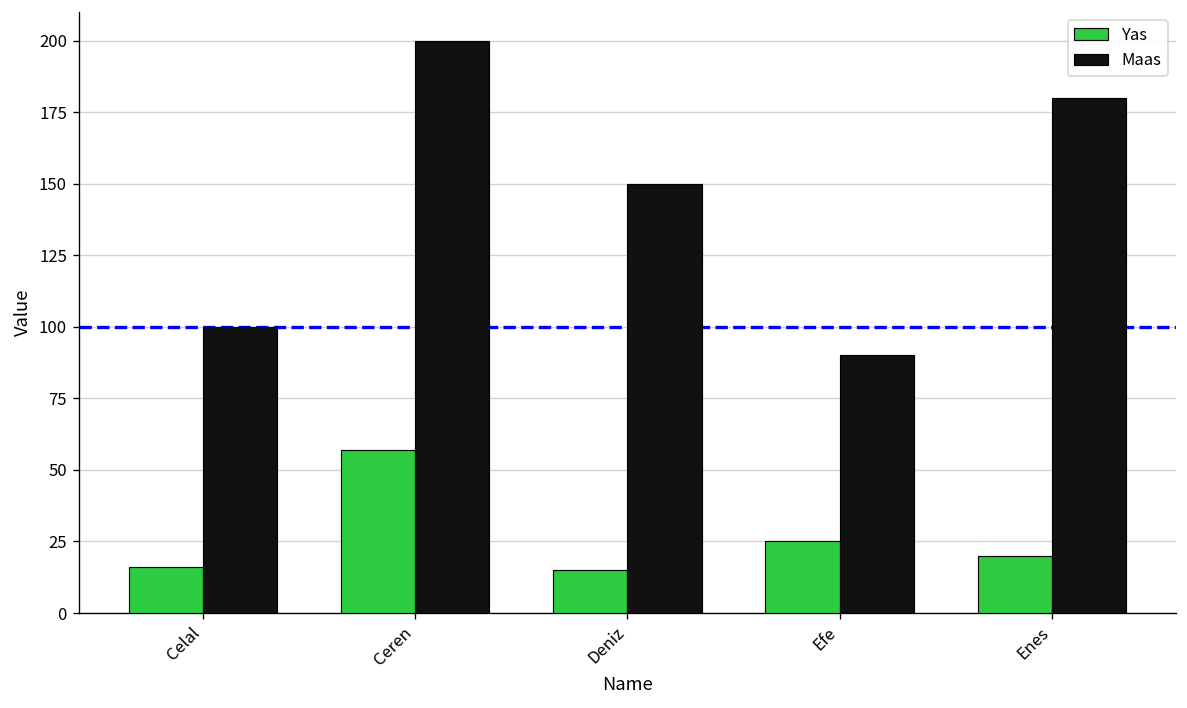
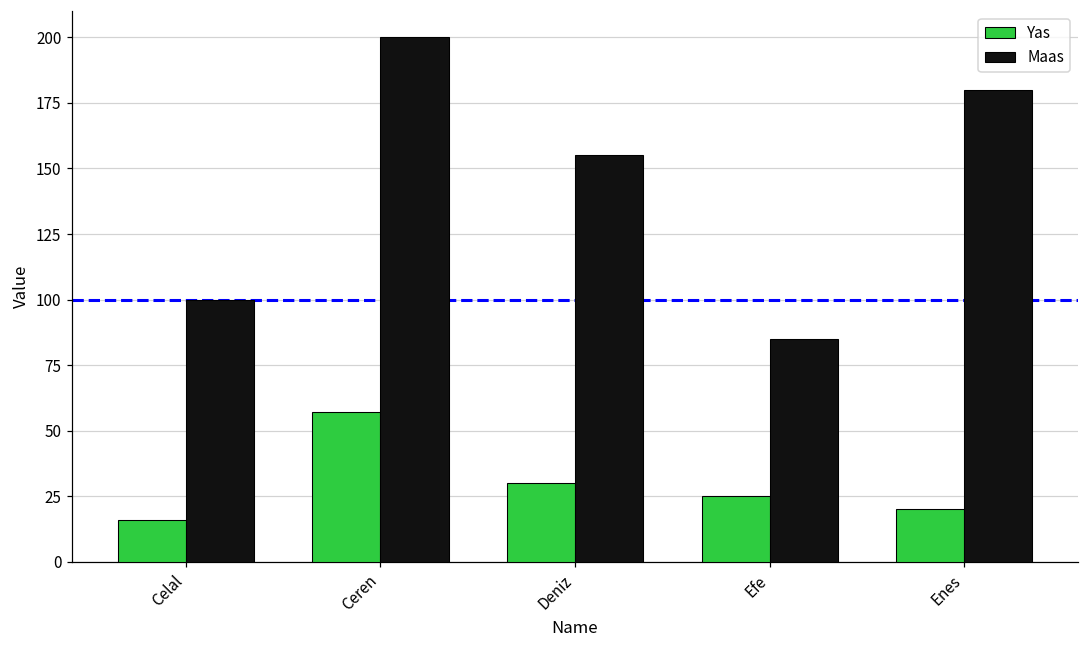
Yas, Deniz: 15 -> 30
Maas, Deniz: 150 -> 155
Maas, Efe: 90 -> 85
